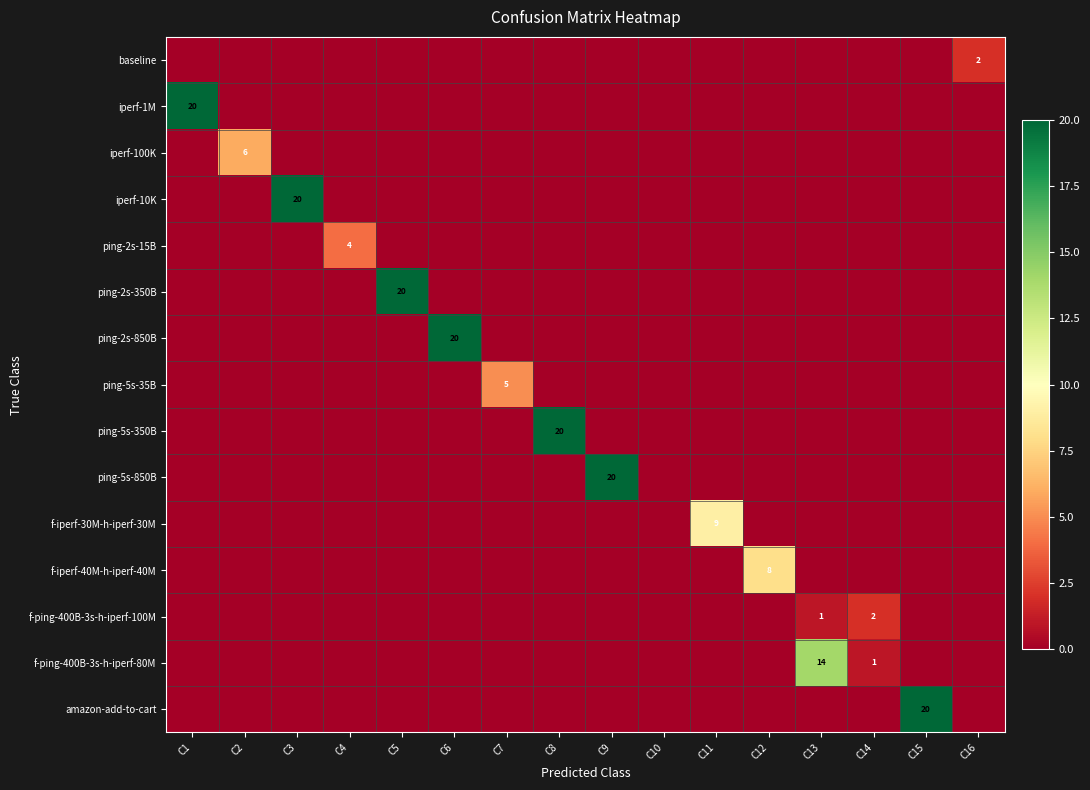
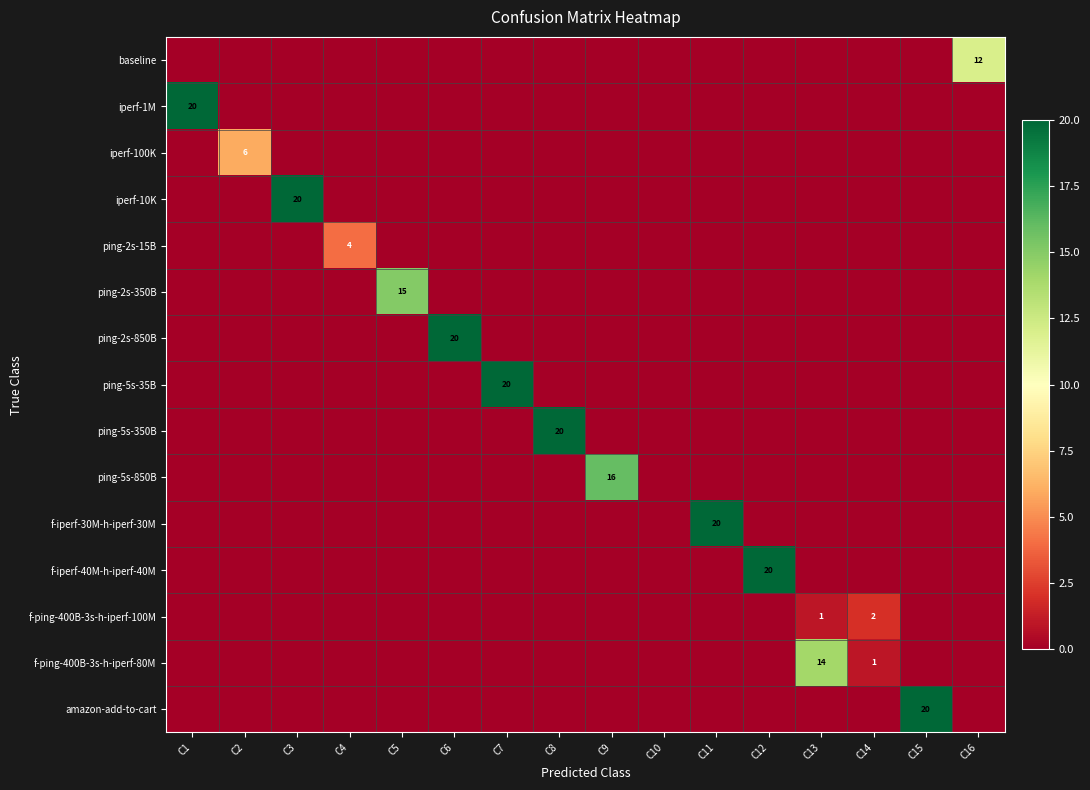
baseline, C16: 2 -> 12
ping-2s-350B, C5: 20 -> 15
ping-5s-35B, C7: 5 -> 20
ping-5s-850B, C9: 20 -> 16
f-iperf-30M-h-iperf-30M, C11: 9 -> 20
f-iperf-40M-h-iperf-40M, C12: 8 -> 20
